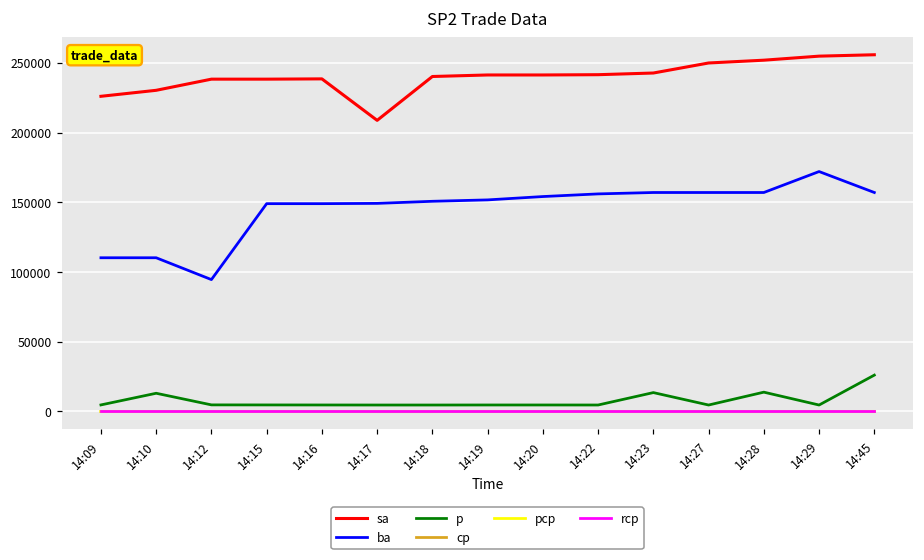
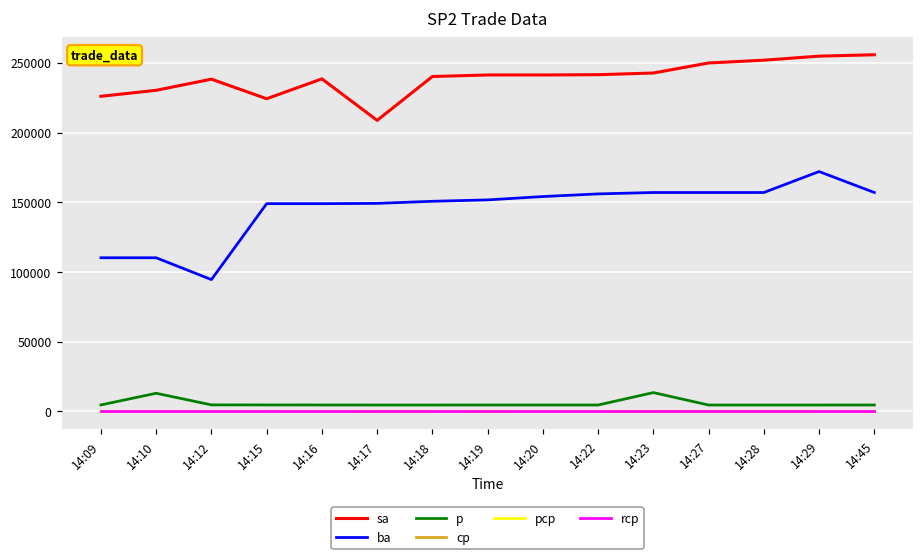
sa, 14:15: 238000 -> 224000
p, 14:28: 14000 -> 5000
p, 14:45: 26000 -> 5000
